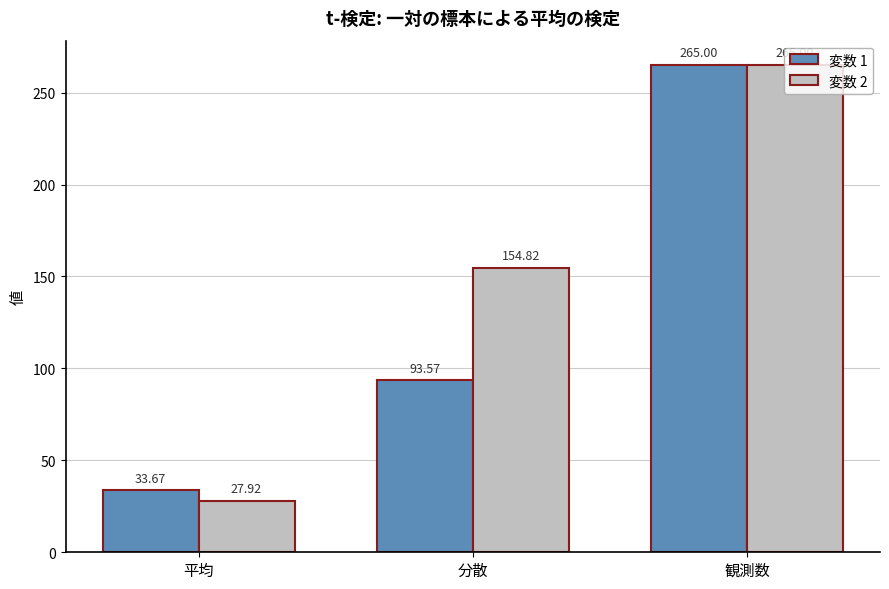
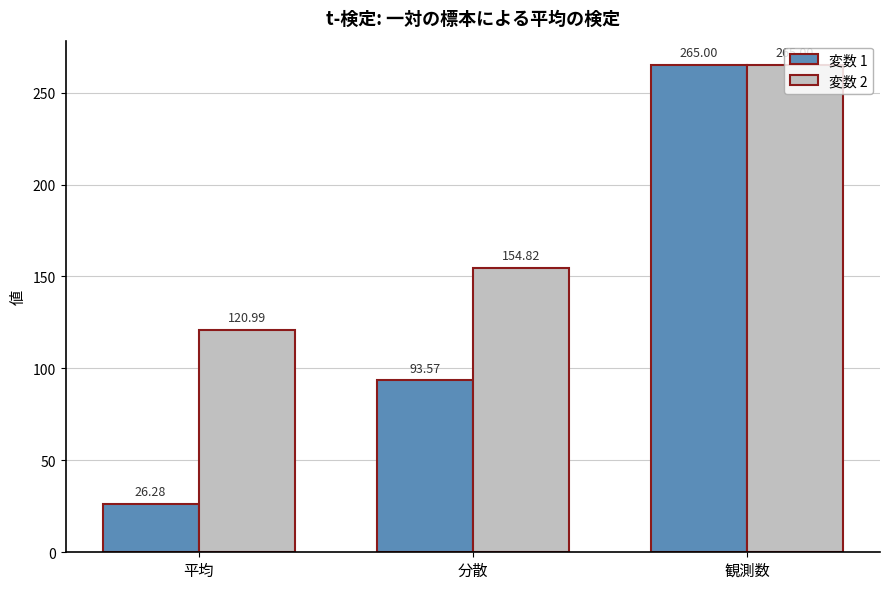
変数 1, 平均: 33.67 -> 26.28
変数 2, 平均: 27.92 -> 120.99
